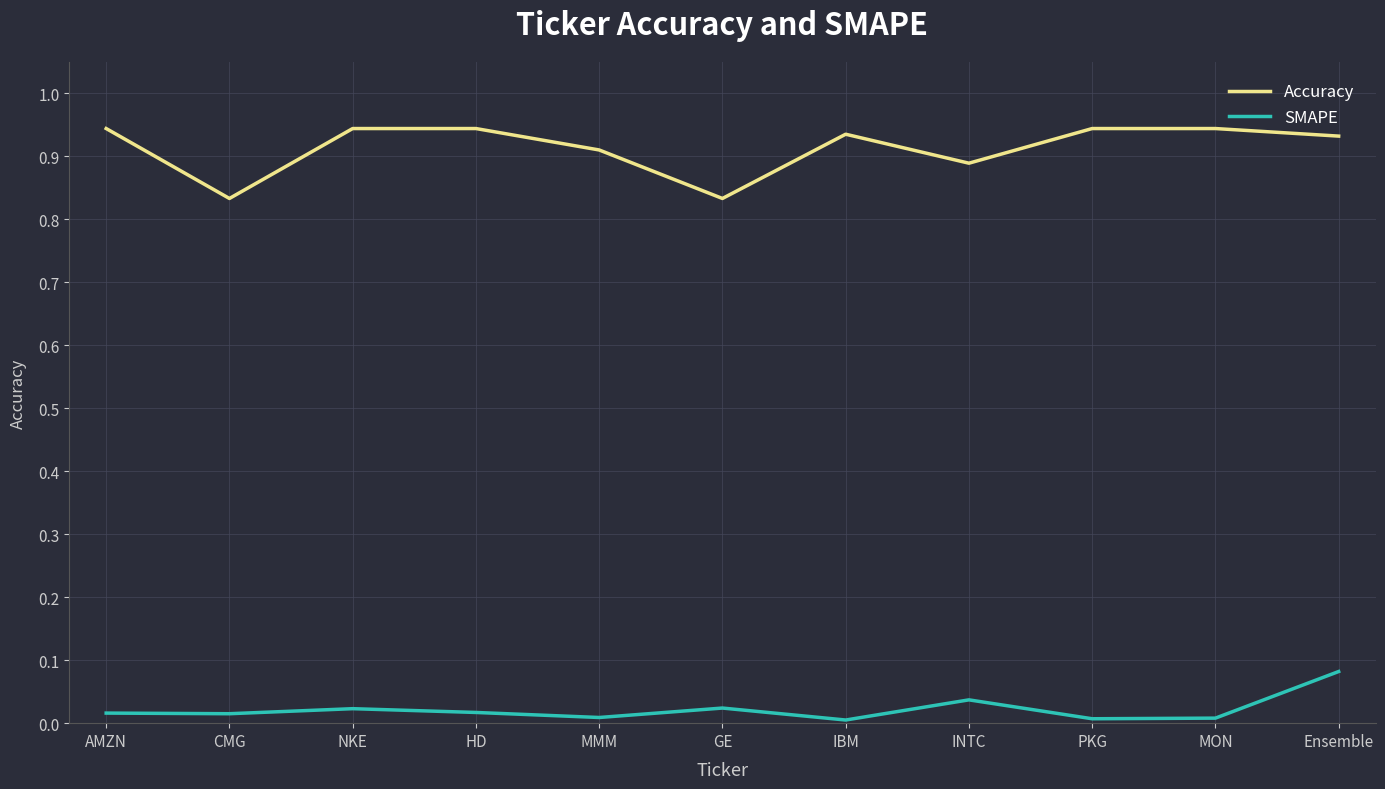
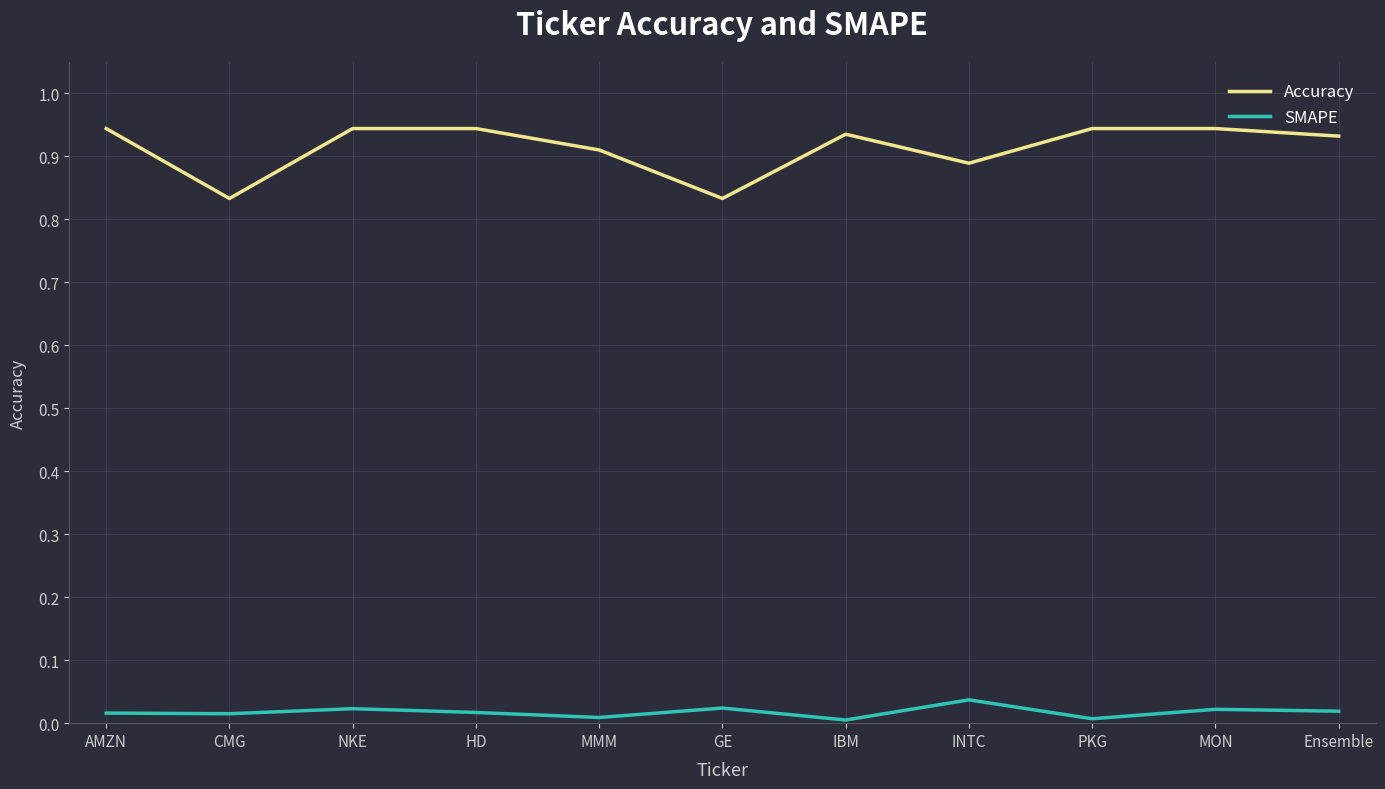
SMAPE, MON: 0.01 -> 0.02
SMAPE, Ensemble: 0.08 -> 0.02
